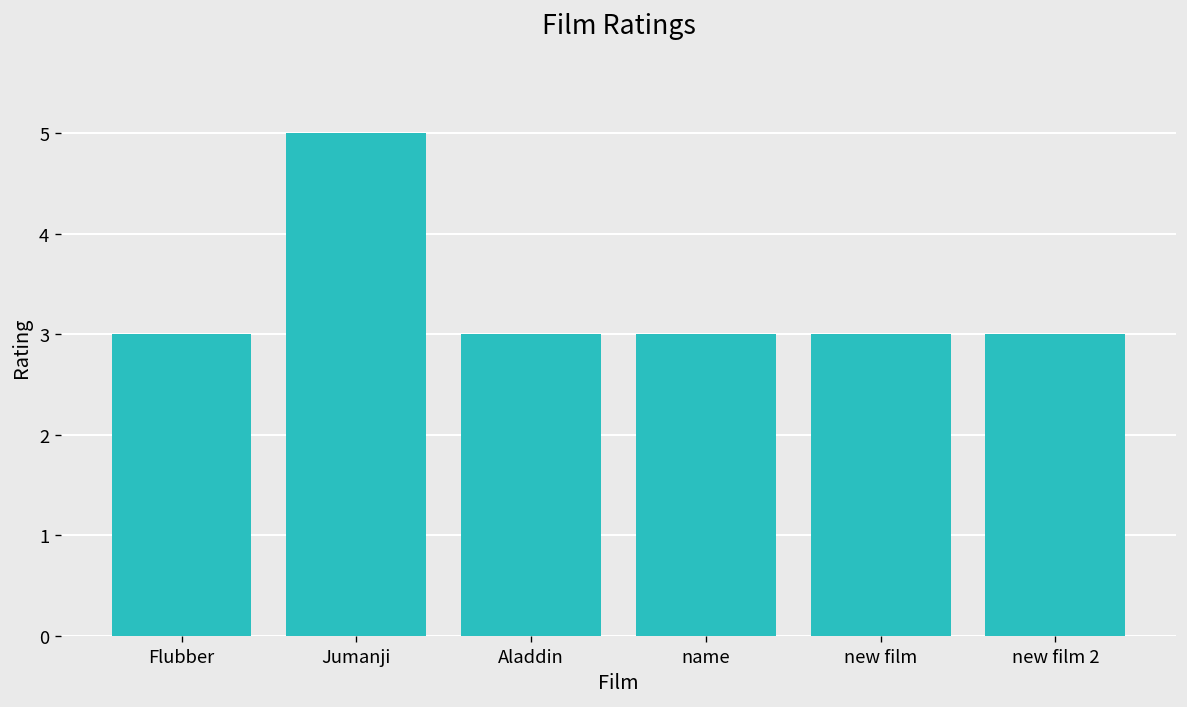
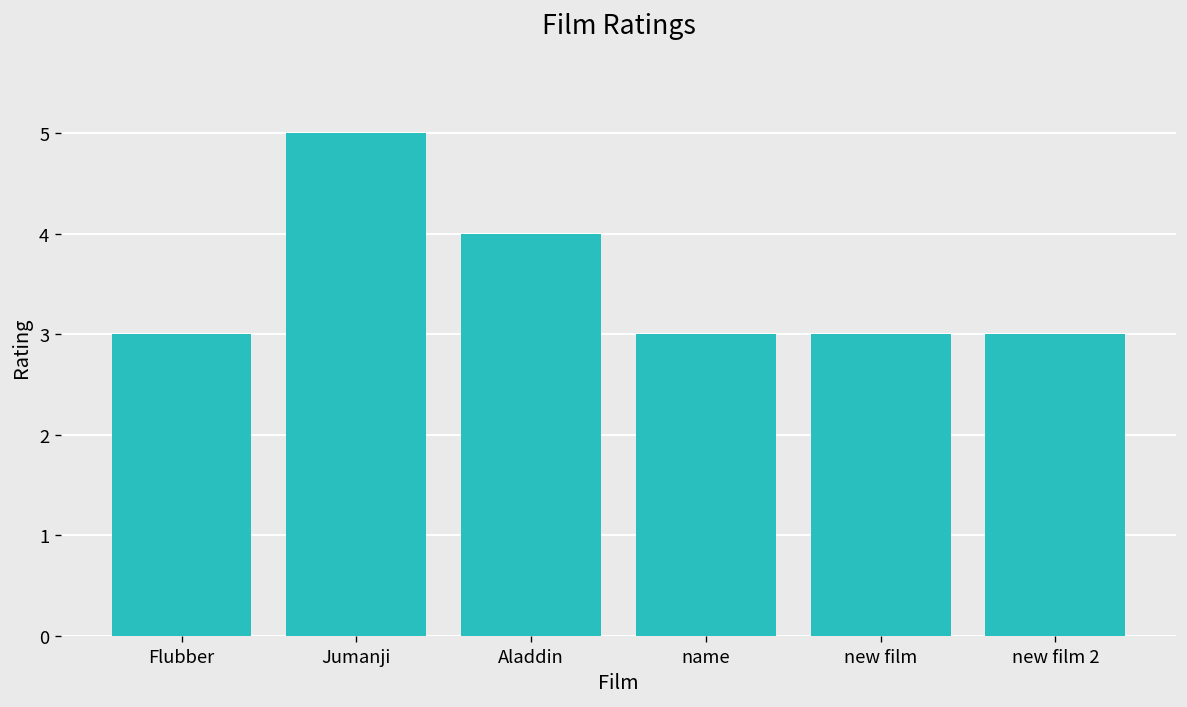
Aladdin: 3 -> 4
